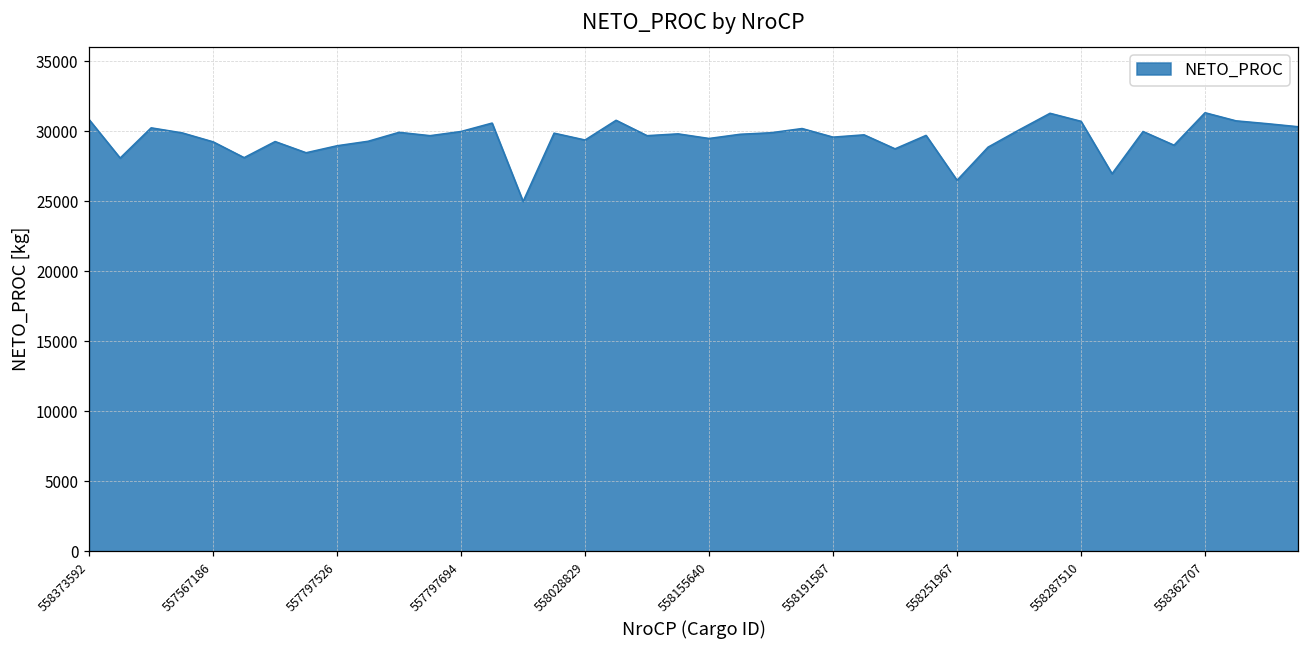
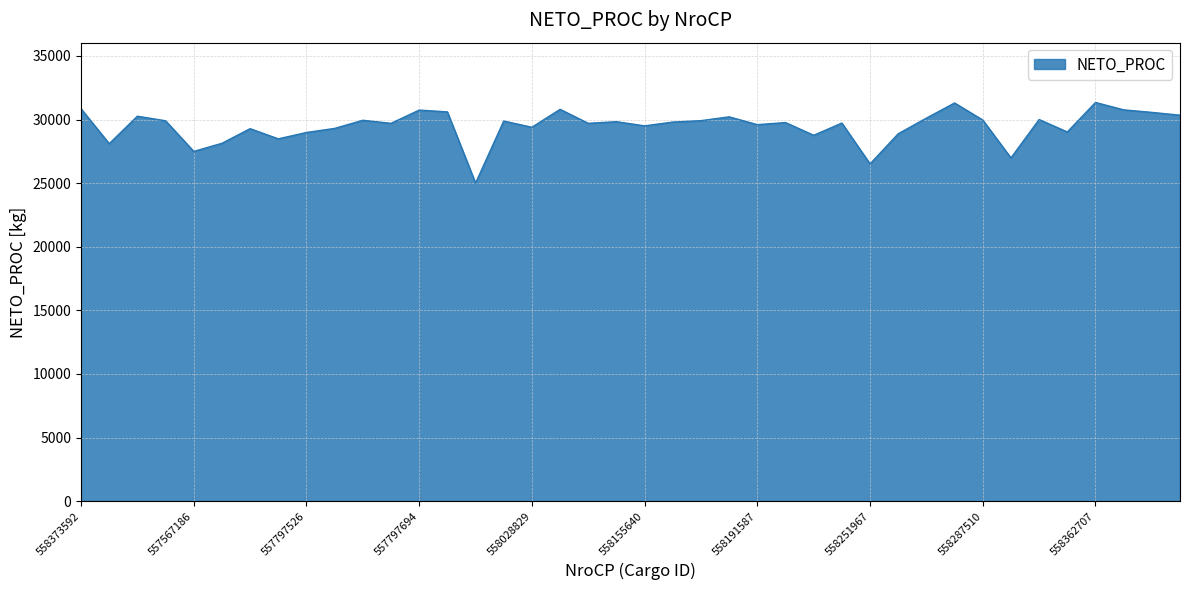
557567186: 29300 -> 27500
557797694: 30000 -> 30700
558287510: 30700 -> 30000
